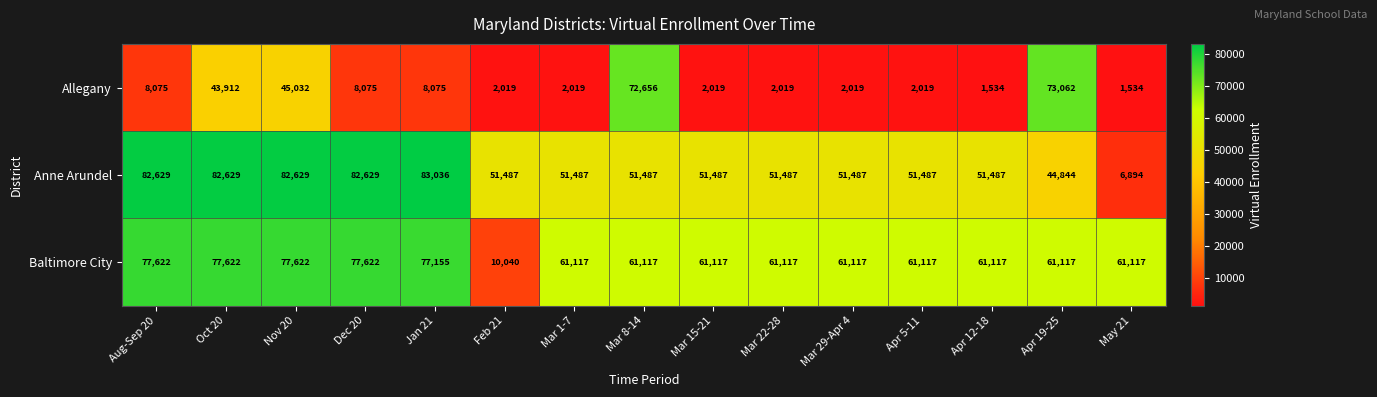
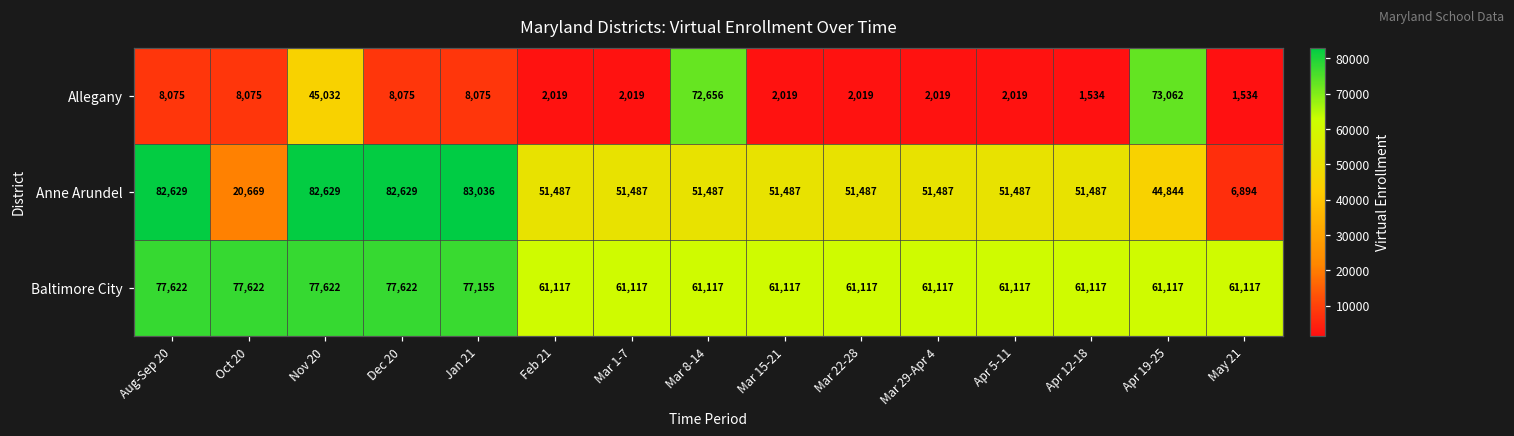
Allegany, Oct 20: 43,912 -> 8,075
Anne Arundel, Oct 20: 82,629 -> 20,669
Baltimore City, Feb 21: 10,040 -> 61,117
